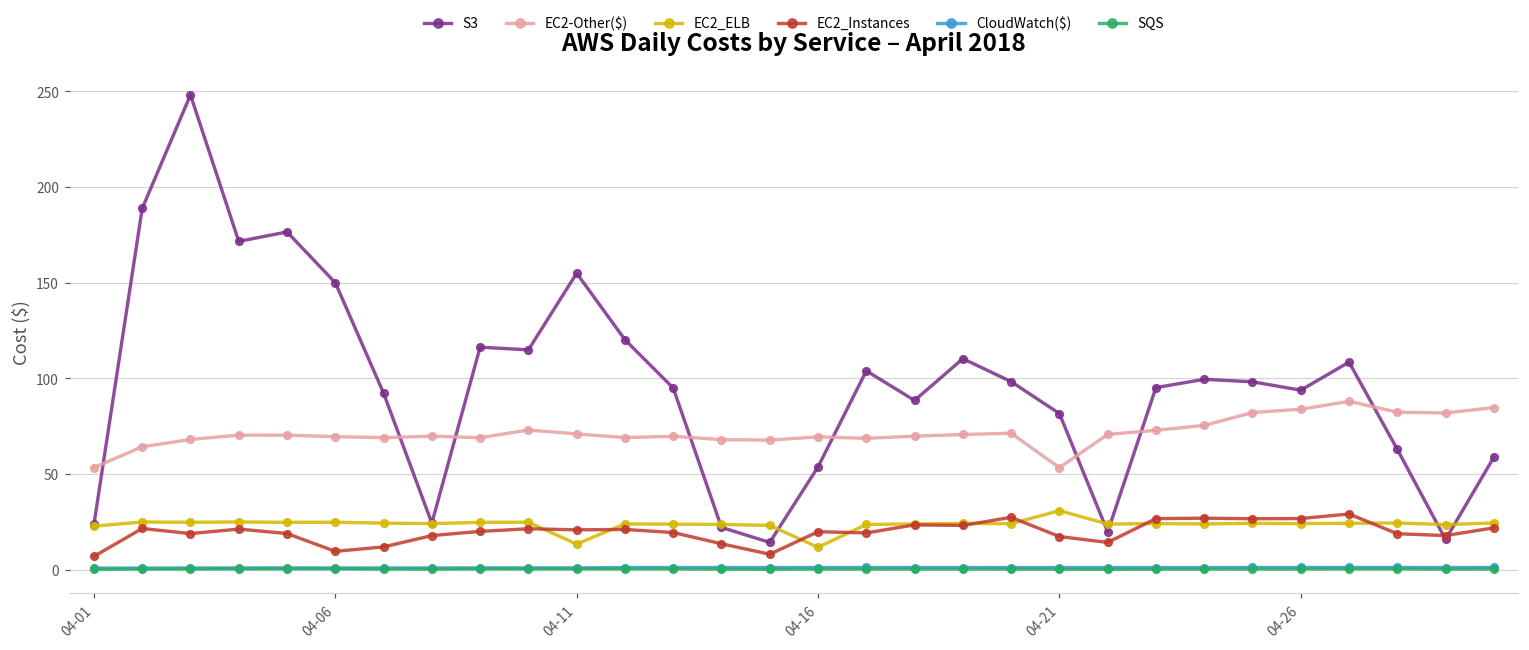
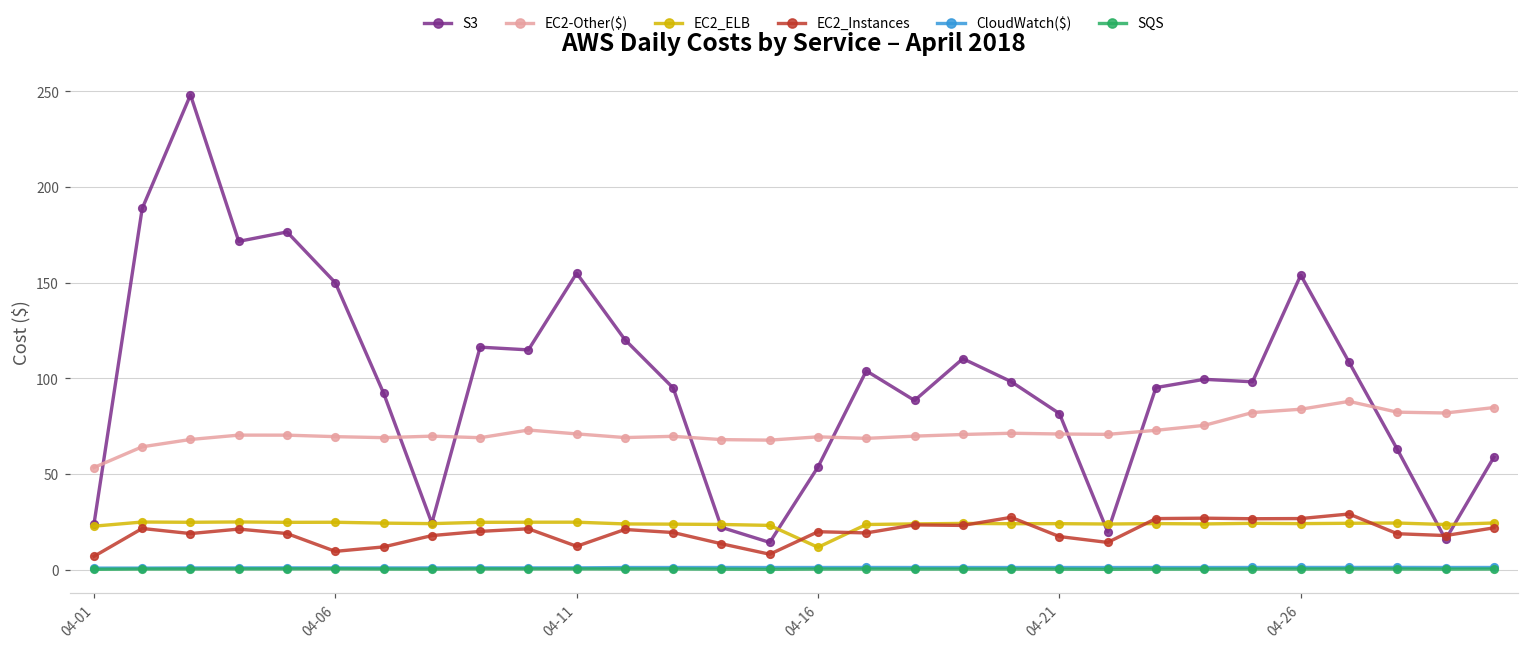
EC2_ELB, 04-11: 13 -> 25
EC2_Instances, 04-11: 21 -> 12
EC2-Other($), 04-21: 53 -> 71
EC2_ELB, 04-21: 31 -> 24
S3, 04-26: 94 -> 154
